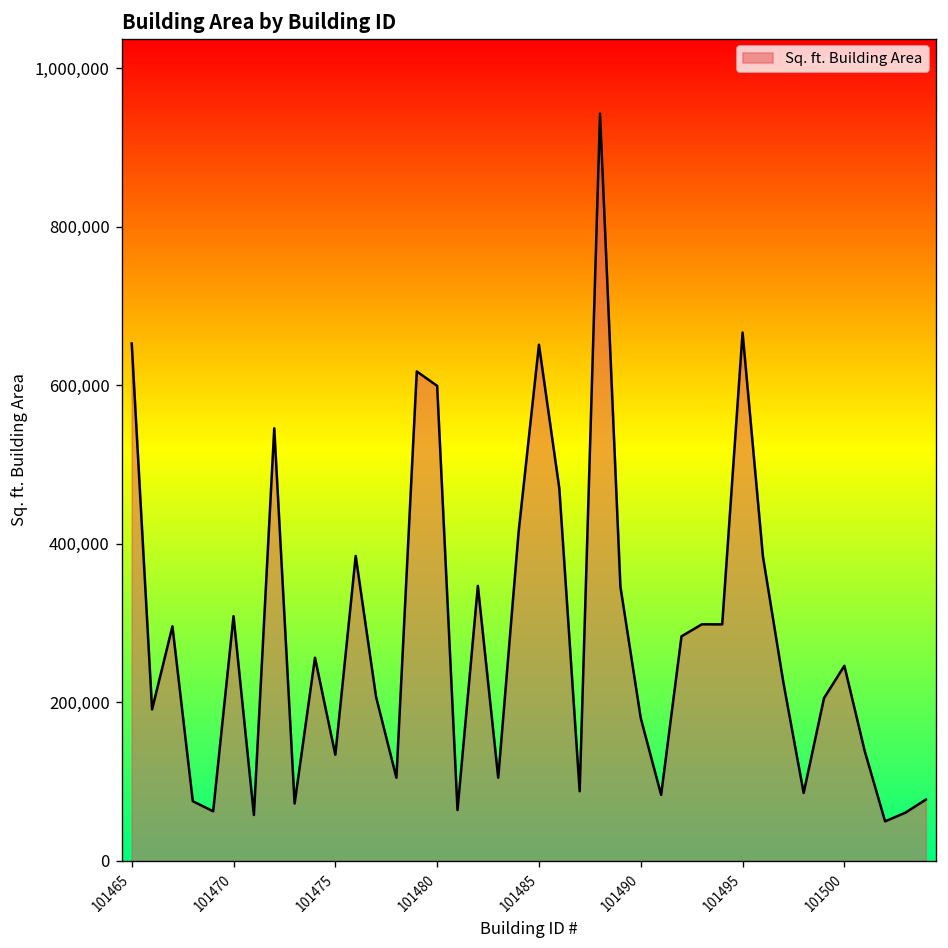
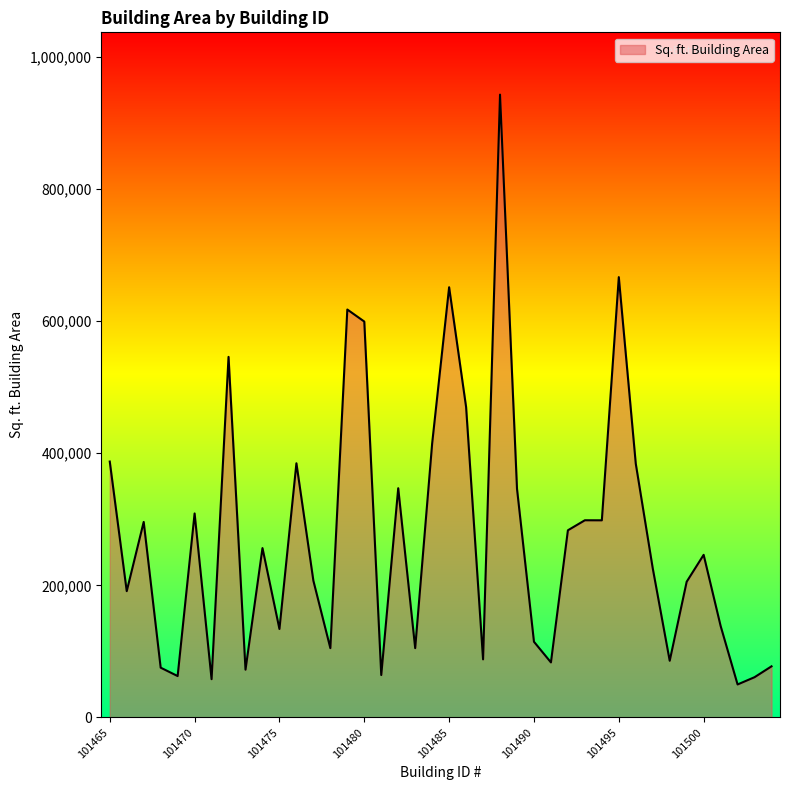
101465: 650,000 -> 390,000
101490: 180,000 -> 110,000
